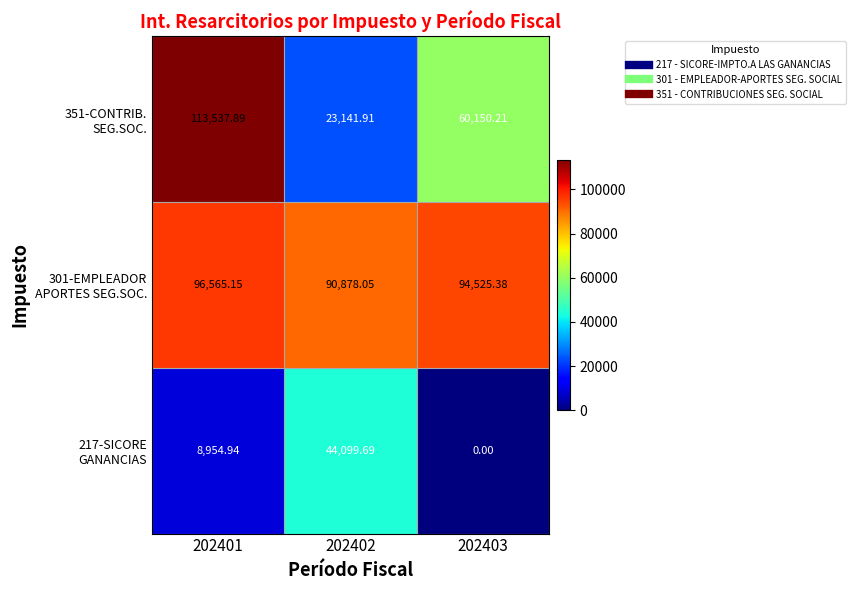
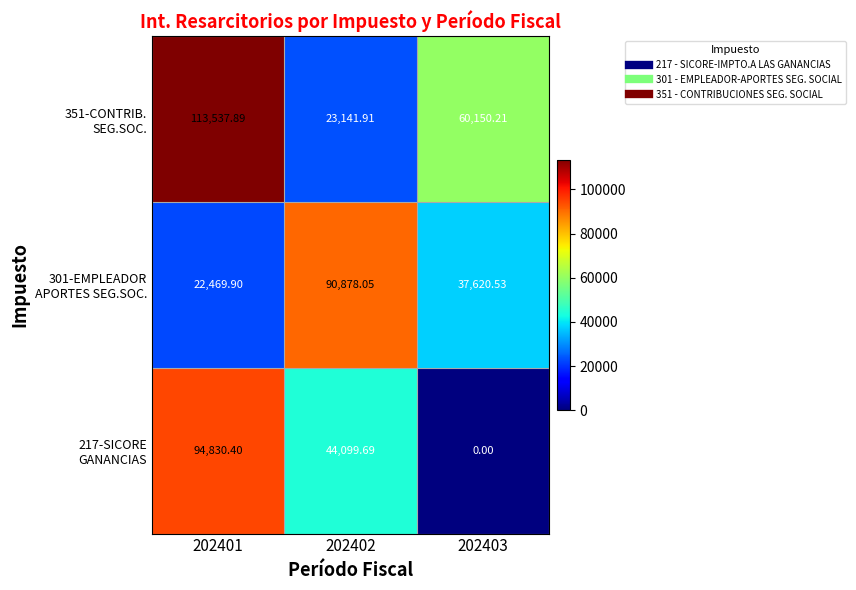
301-EMPLEADOR APORTES SEG.SOC., 202401: 96,565.15 -> 22,469.90
301-EMPLEADOR APORTES SEG.SOC., 202403: 94,525.38 -> 37,620.53
217-SICORE GANANCIAS, 202401: 8,954.94 -> 94,830.40
